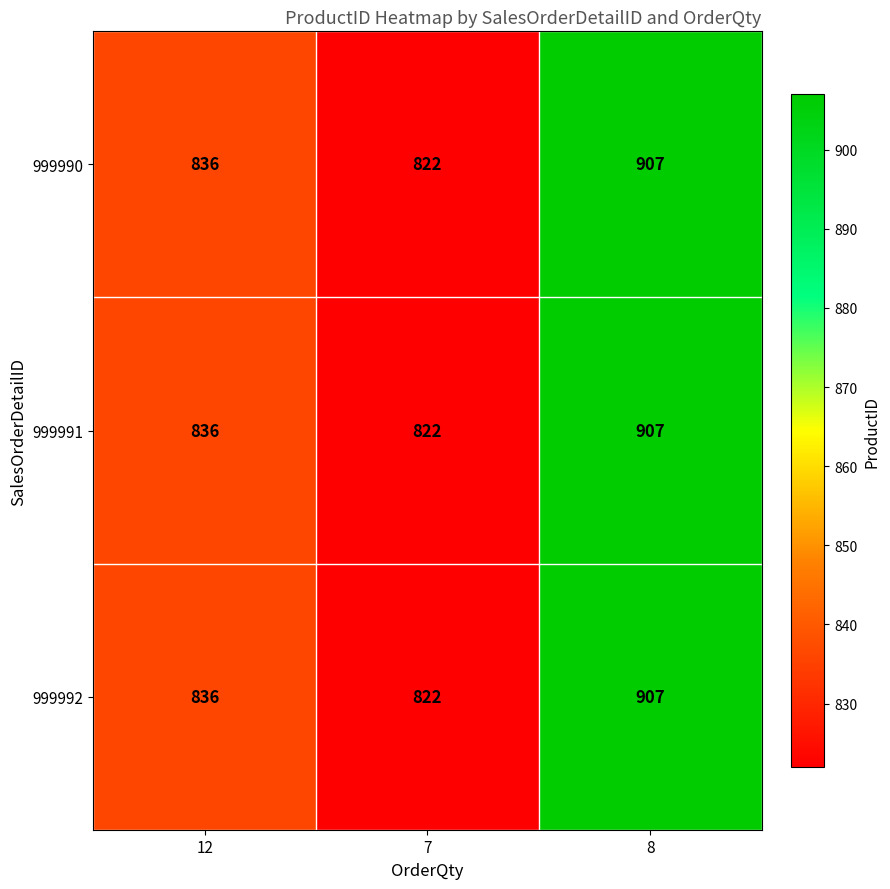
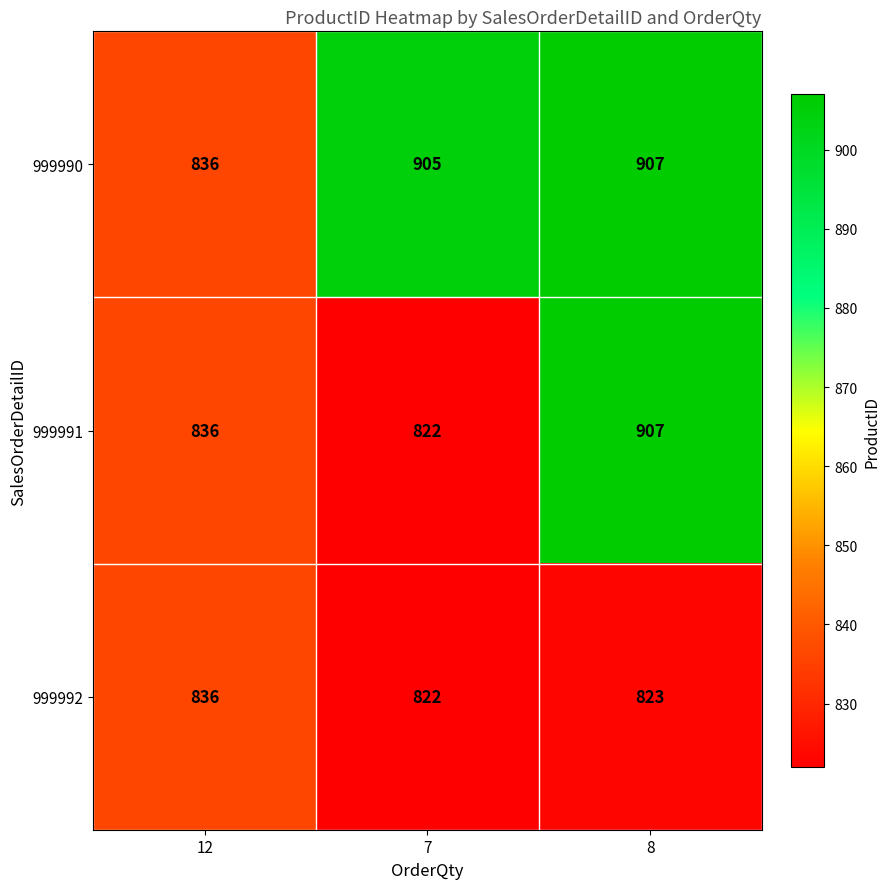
999990, 7: 822 -> 905
999992, 8: 907 -> 823
